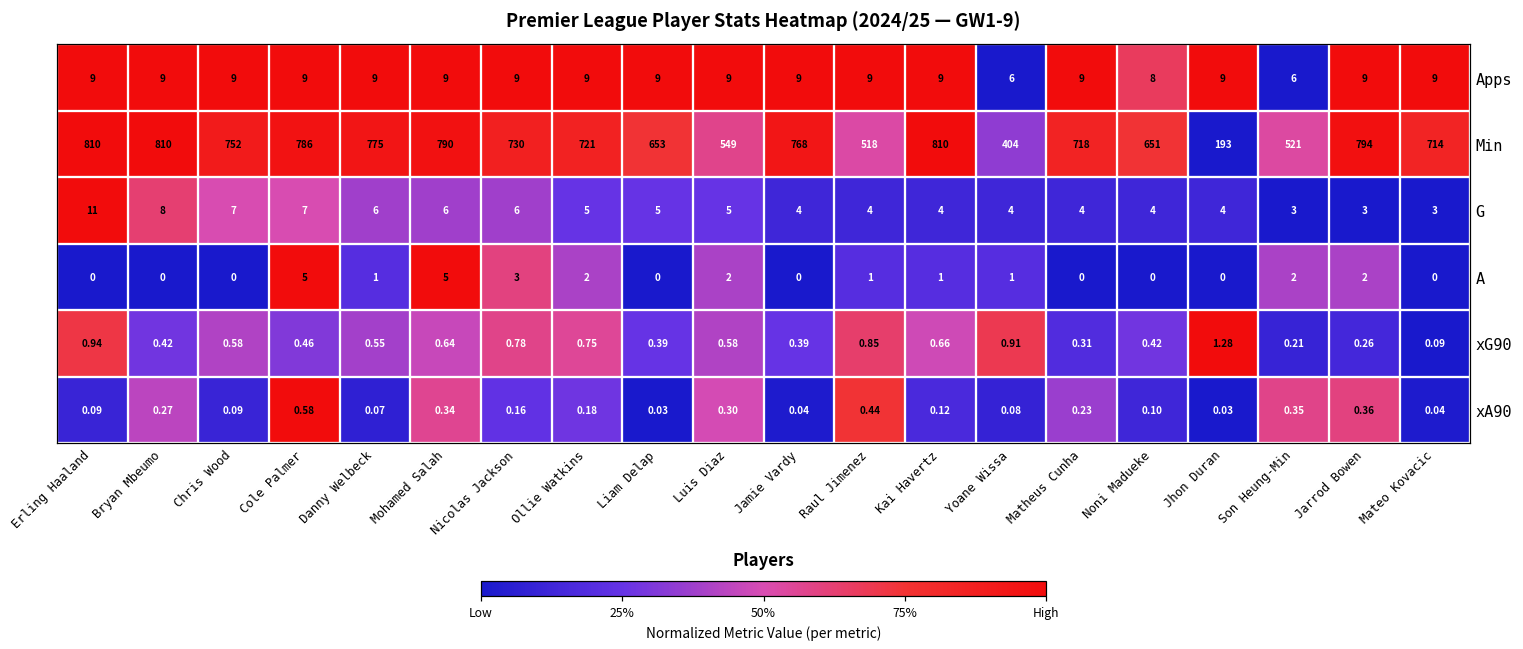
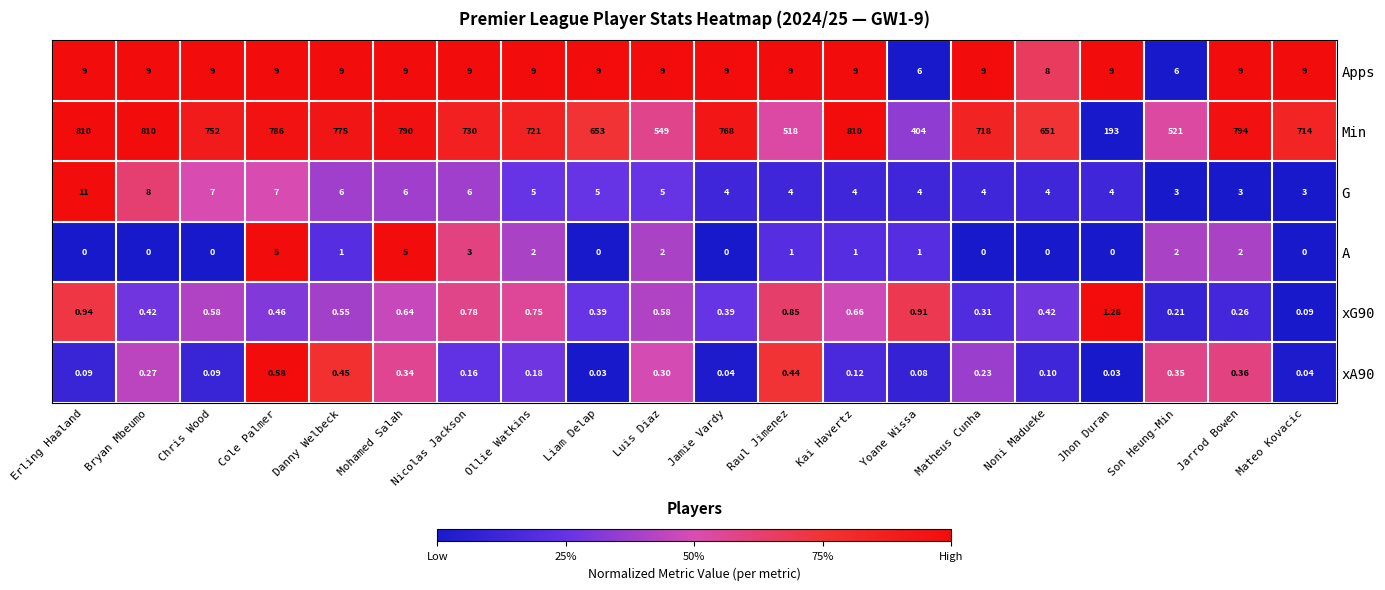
xA90, Danny Welbeck: 0.07 -> 0.45
